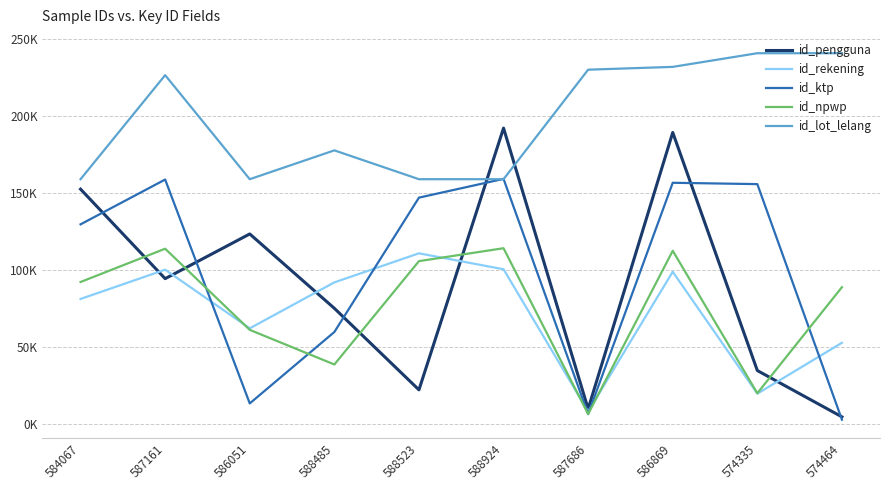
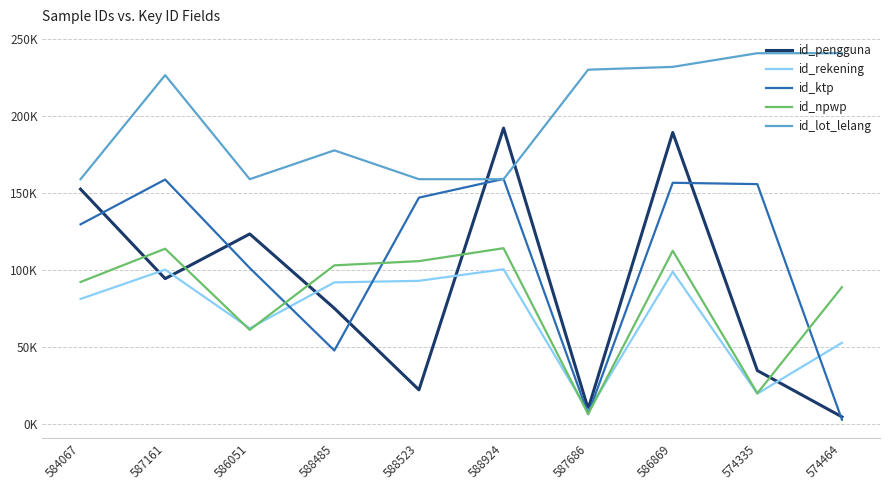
id_ktp, 586051: 13000 -> 101000
id_ktp, 588485: 60000 -> 48000
id_npwp, 588485: 39000 -> 103000
id_rekening, 588523: 111000 -> 93000
